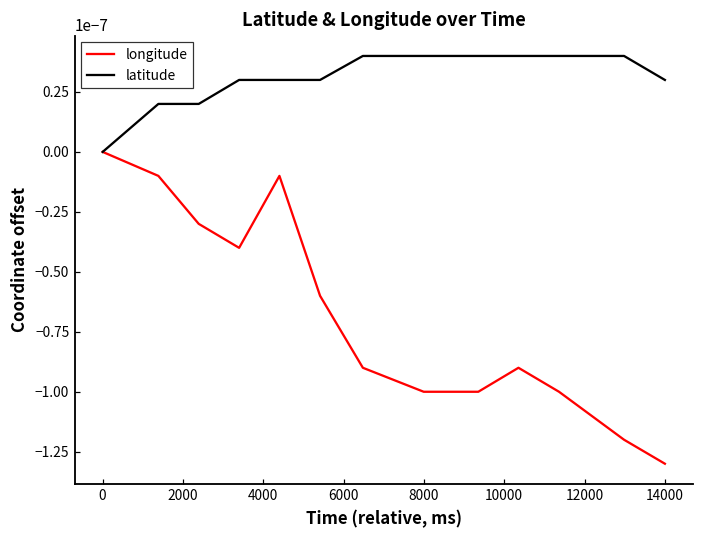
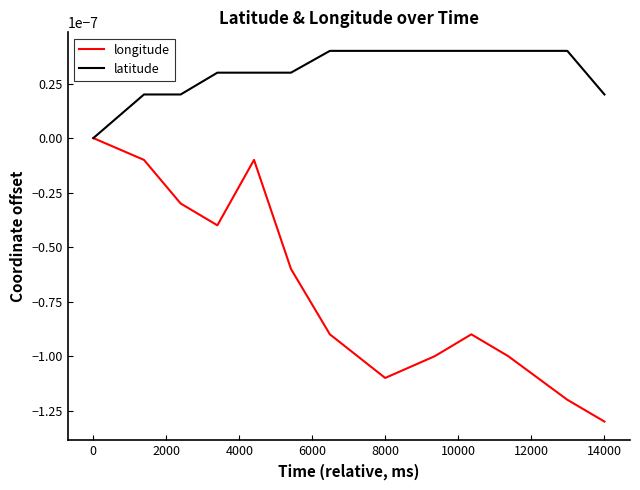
longitude, 8000: -0.000000100 -> -0.000000110
latitude, 14000: 0.000000030 -> 0.000000020
